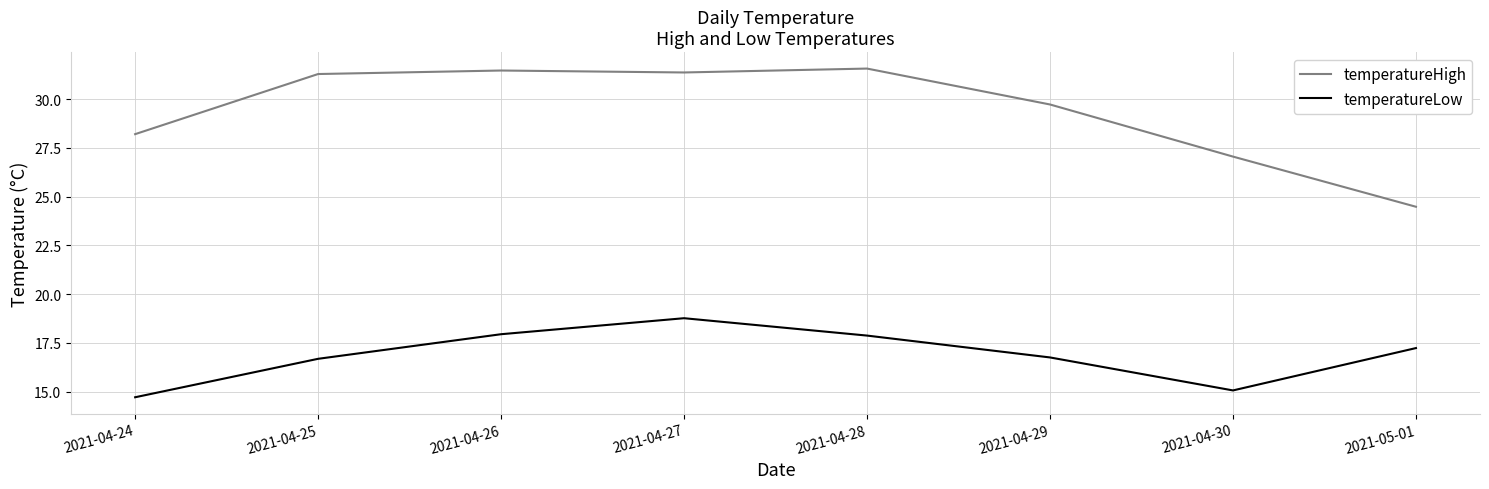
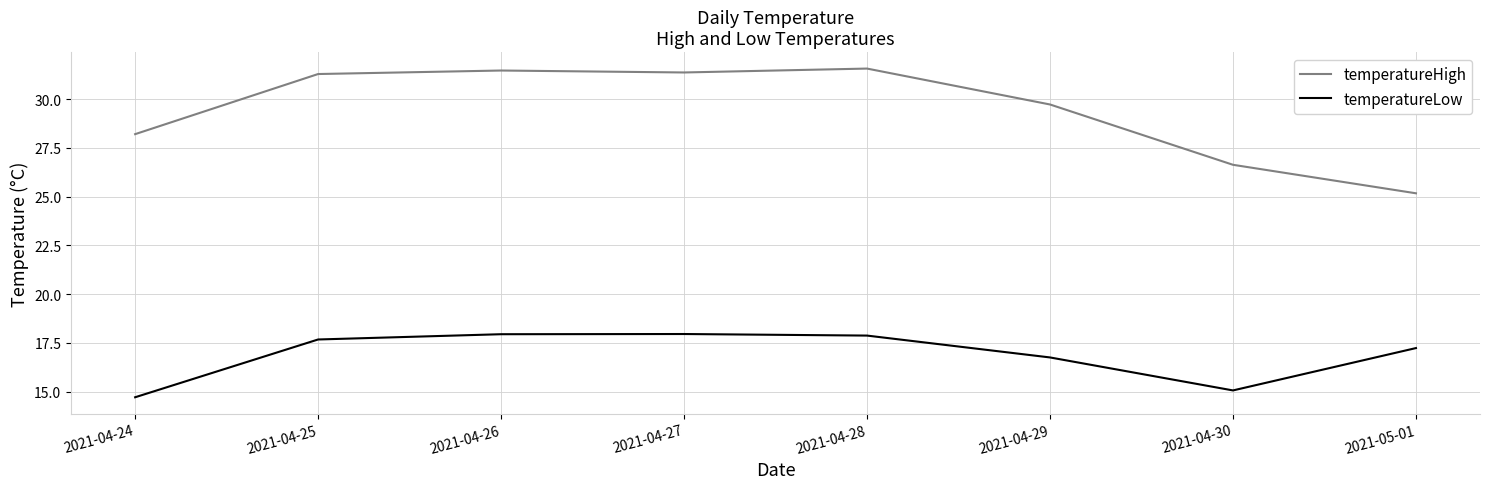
temperatureLow, 2021-04-25: 16.7 -> 17.7
temperatureLow, 2021-04-27: 18.8 -> 18.0
temperatureHigh, 2021-04-30: 27.1 -> 26.6
temperatureHigh, 2021-05-01: 24.5 -> 25.2
